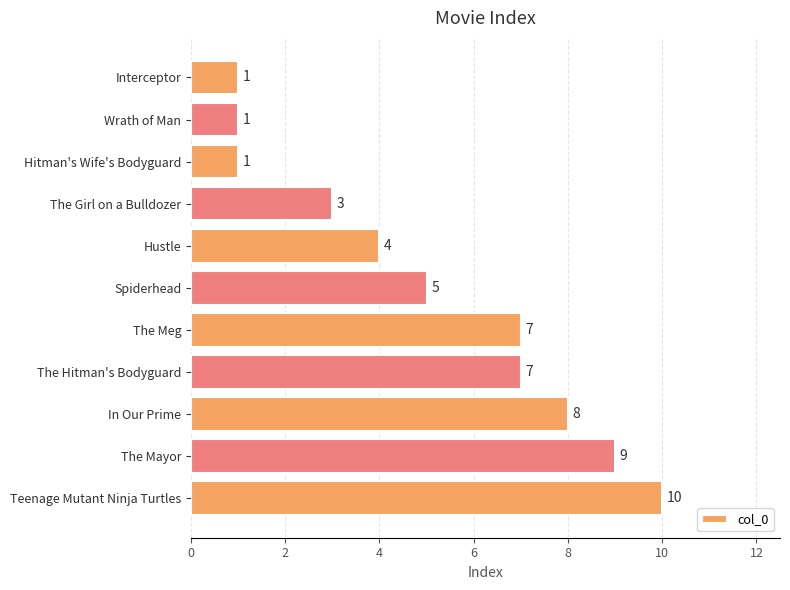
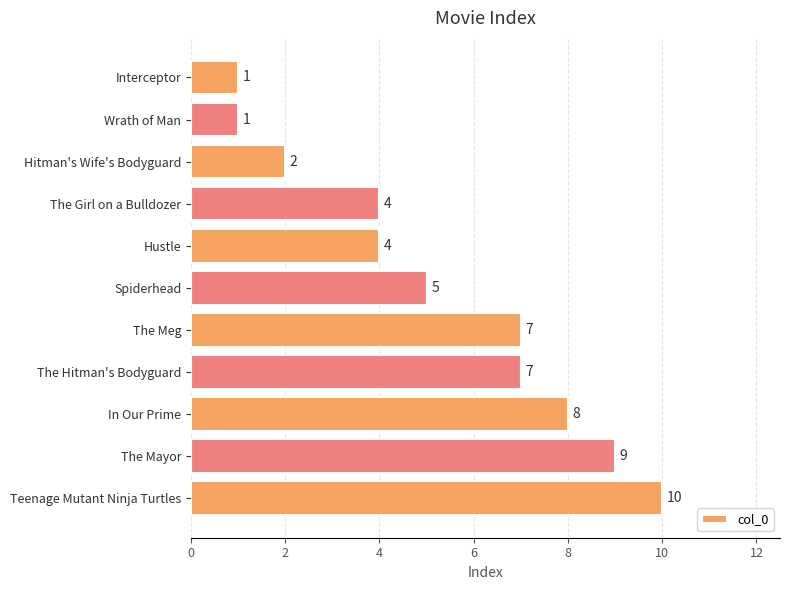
Hitman's Wife's Bodyguard: 1 -> 2
The Girl on a Bulldozer: 3 -> 4
